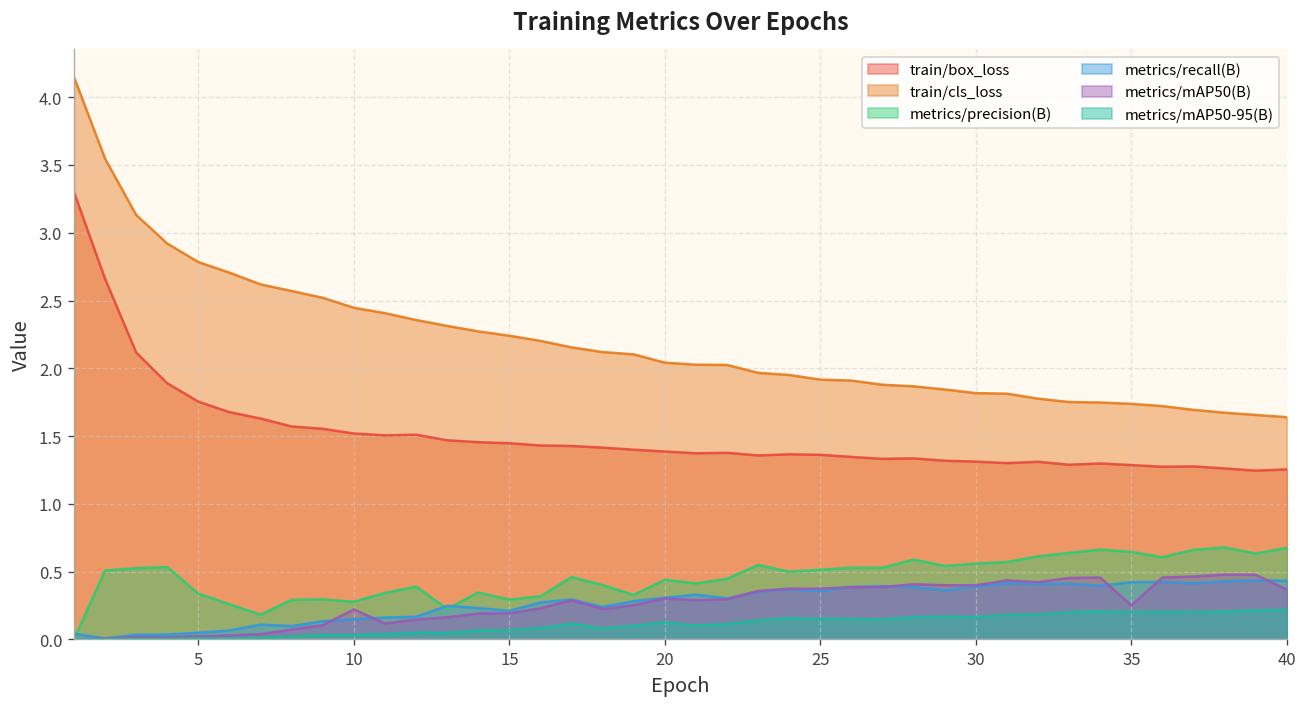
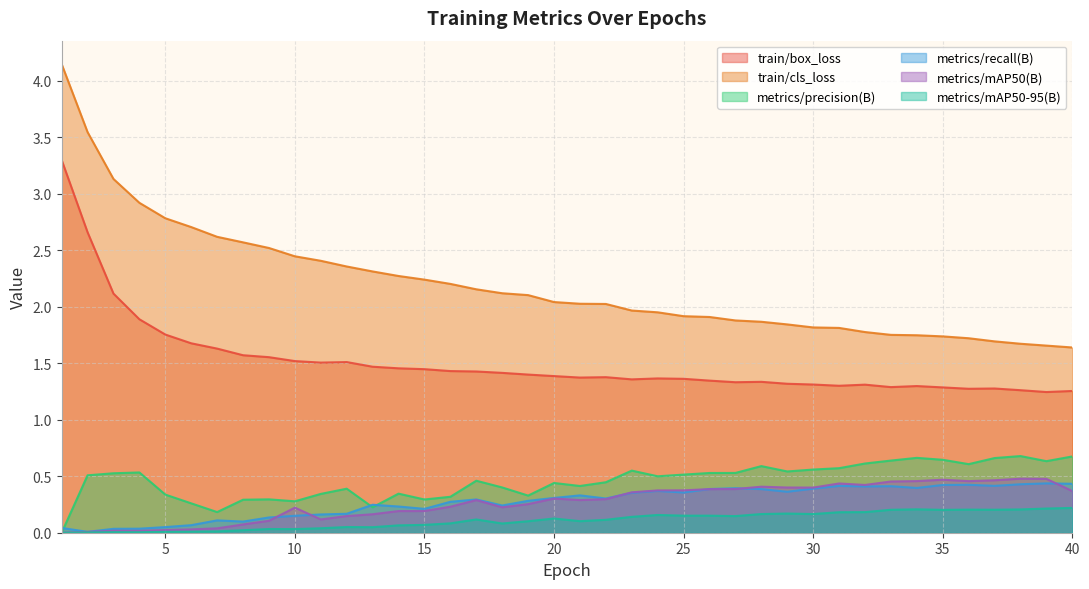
metrics/mAP50(B), 35: 0.25 -> 0.47
